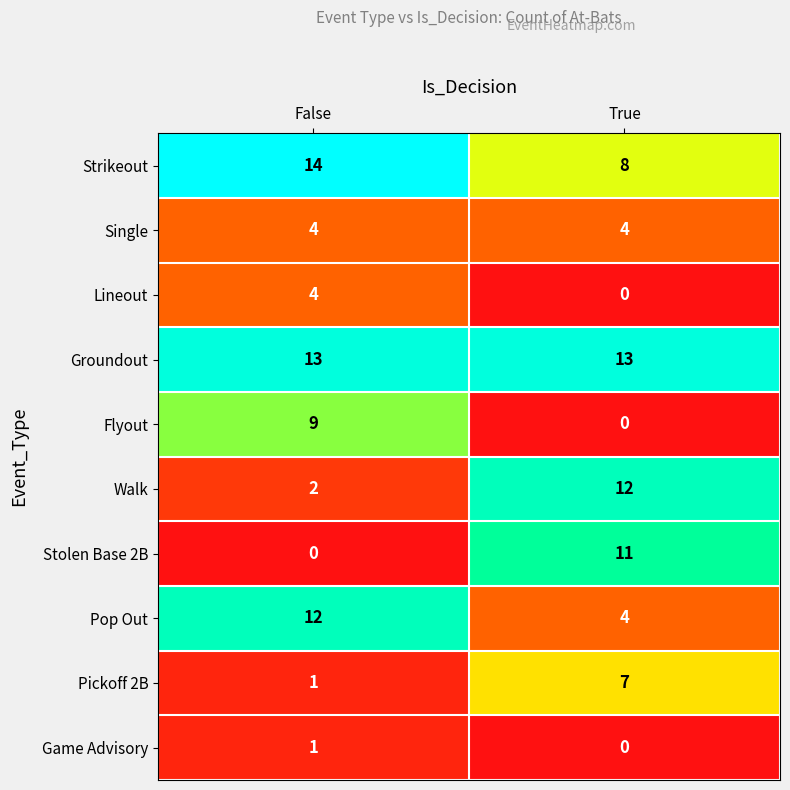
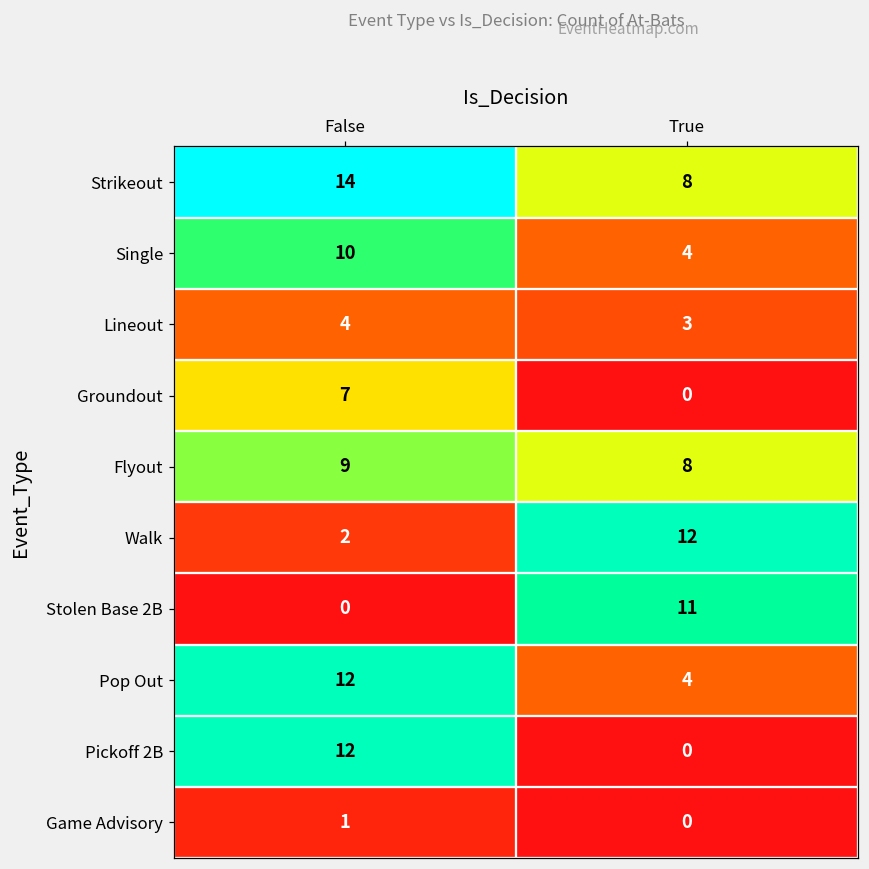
Single, False: 4 -> 10
Lineout, True: 0 -> 3
Groundout, False: 13 -> 7
Groundout, True: 13 -> 0
Flyout, True: 0 -> 8
Pickoff 2B, False: 1 -> 12
Pickoff 2B, True: 7 -> 0
